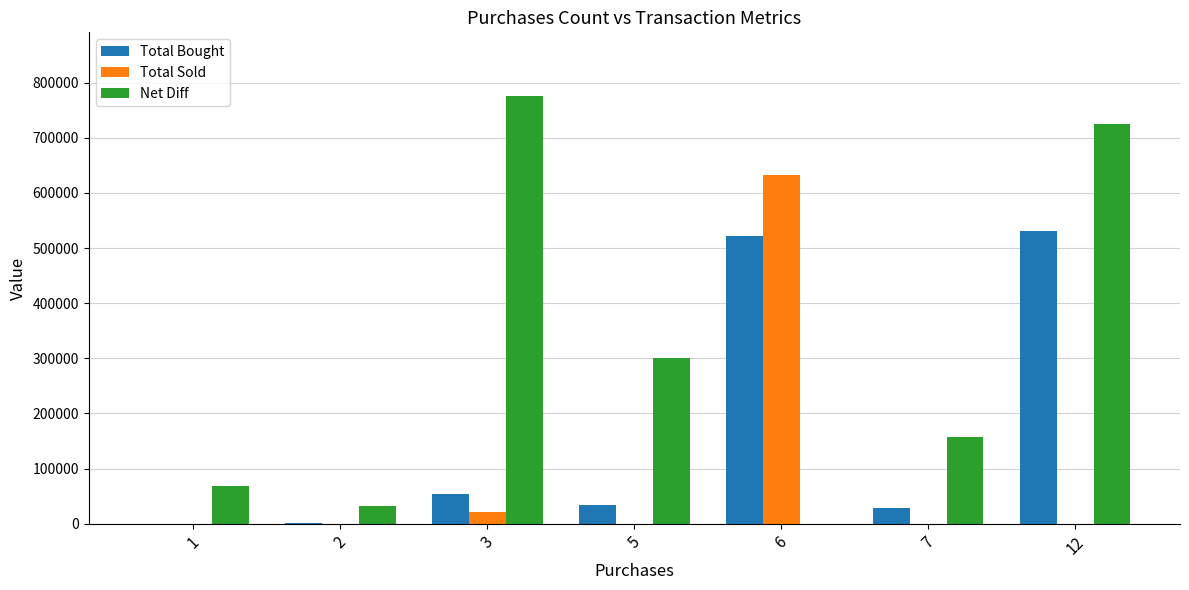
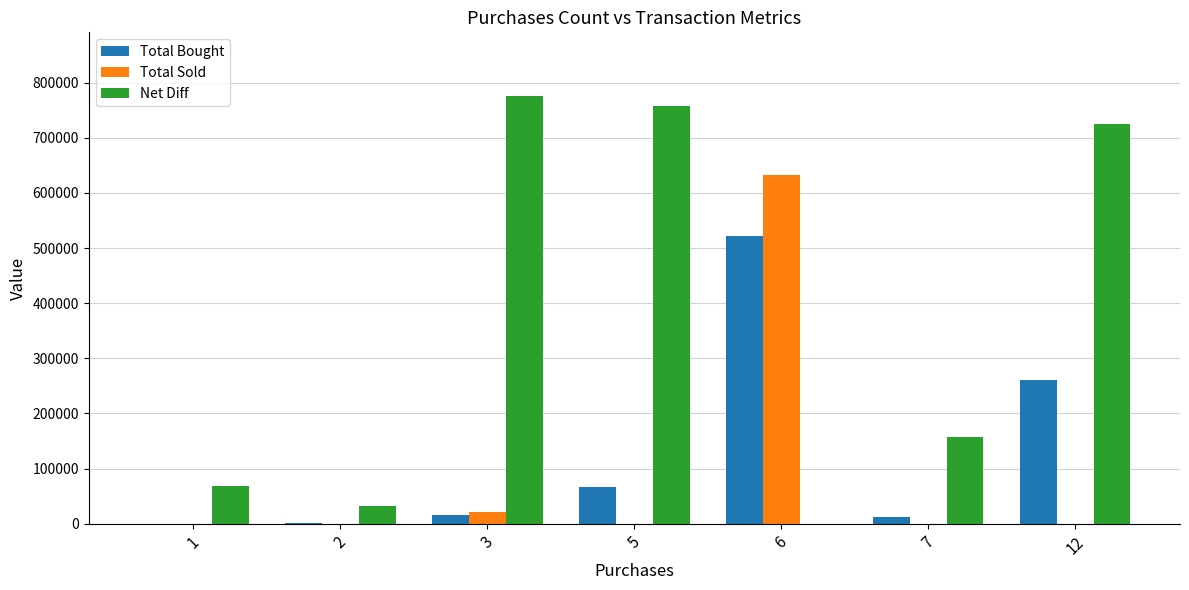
Total Bought, 3: 50000 -> 20000
Total Bought, 5: 30000 -> 70000
Net Diff, 5: 300000 -> 760000
Total Bought, 7: 30000 -> 10000
Total Bought, 12: 530000 -> 260000
